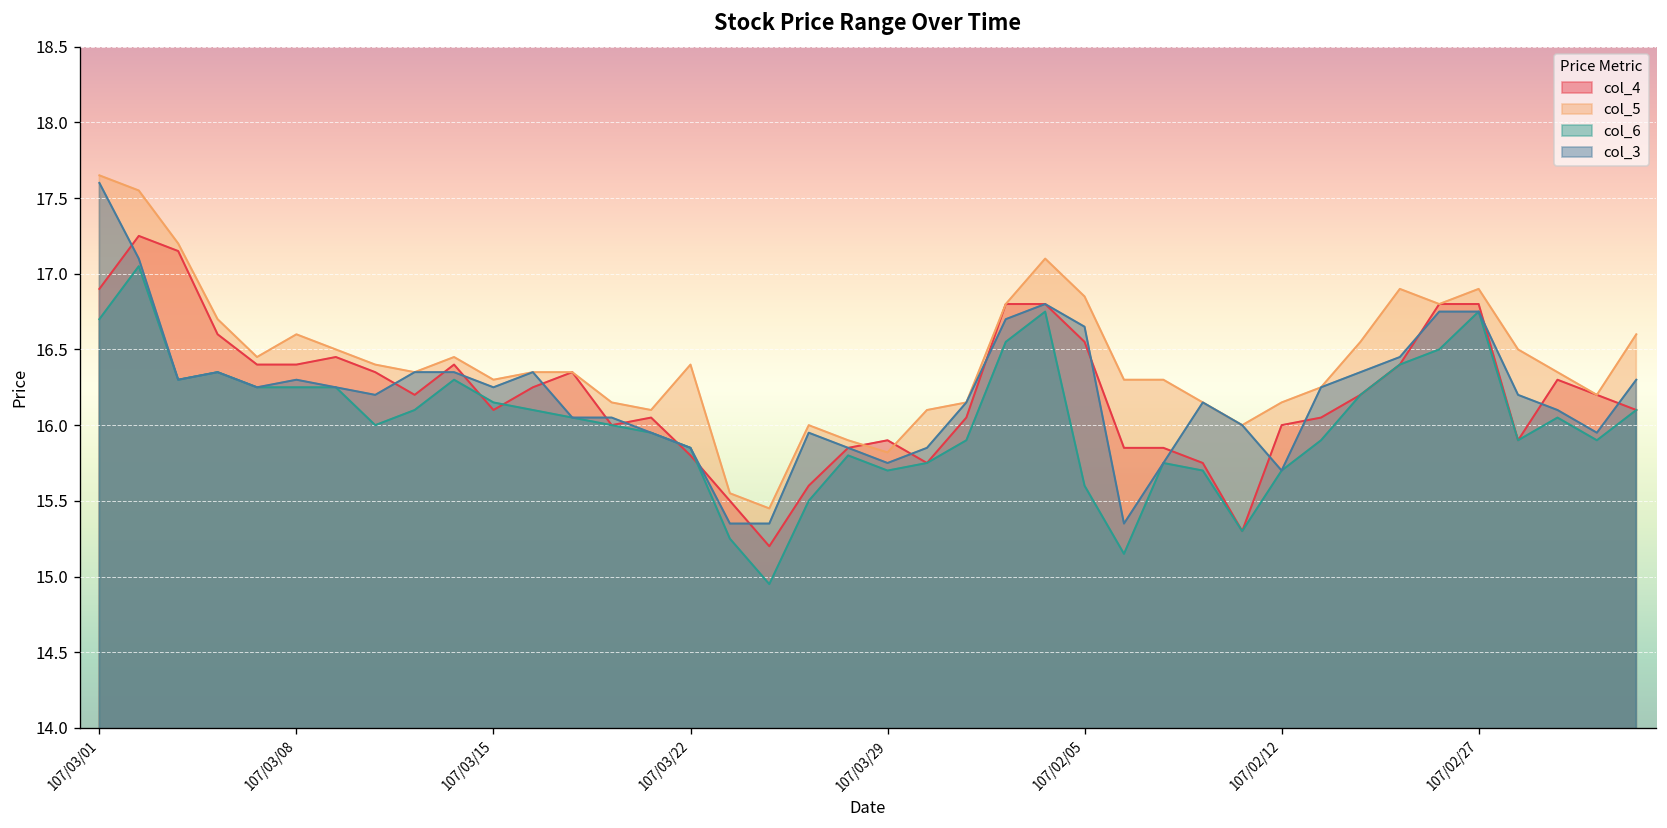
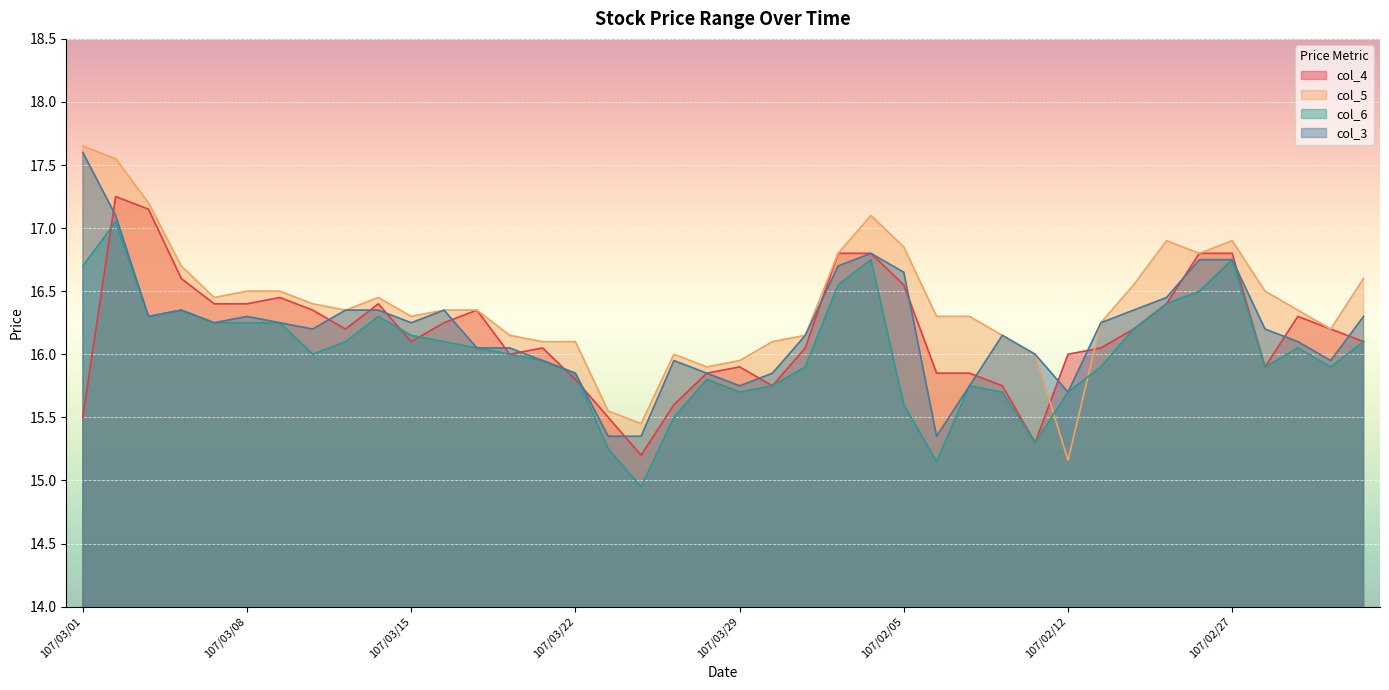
col_4, 107/03/01: 16.9 -> 15.5
col_5, 107/03/08: 16.6 -> 16.5
col_5, 107/03/22: 16.4 -> 16.1
col_5, 107/03/29: 15.82 -> 15.95
col_5, 107/02/12: 16.15 -> 15.16
